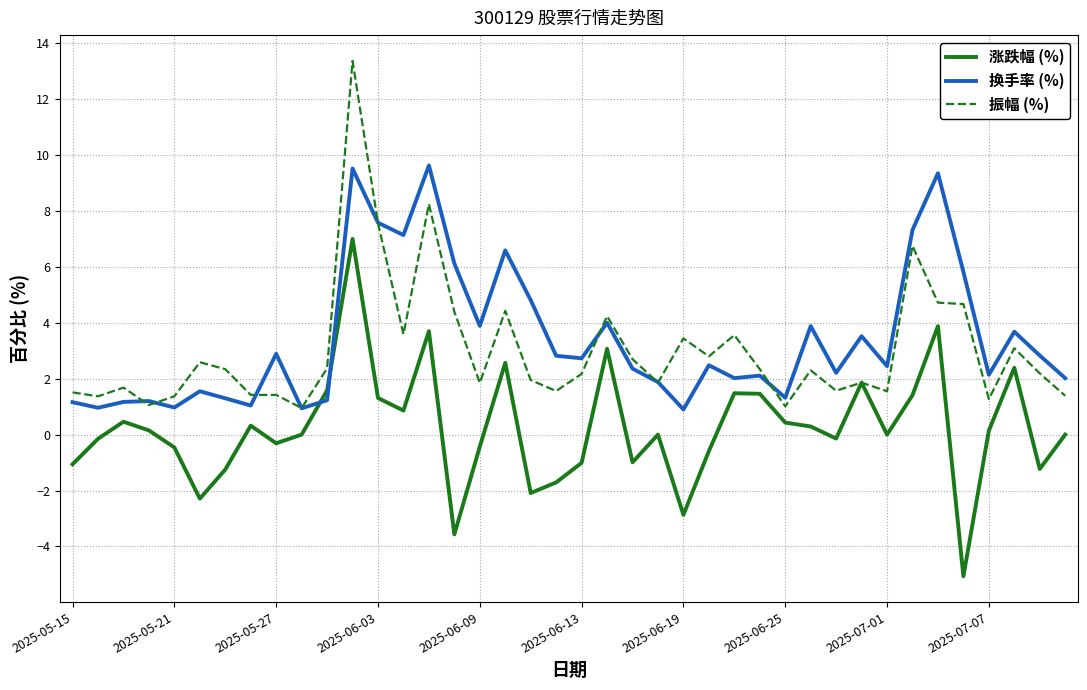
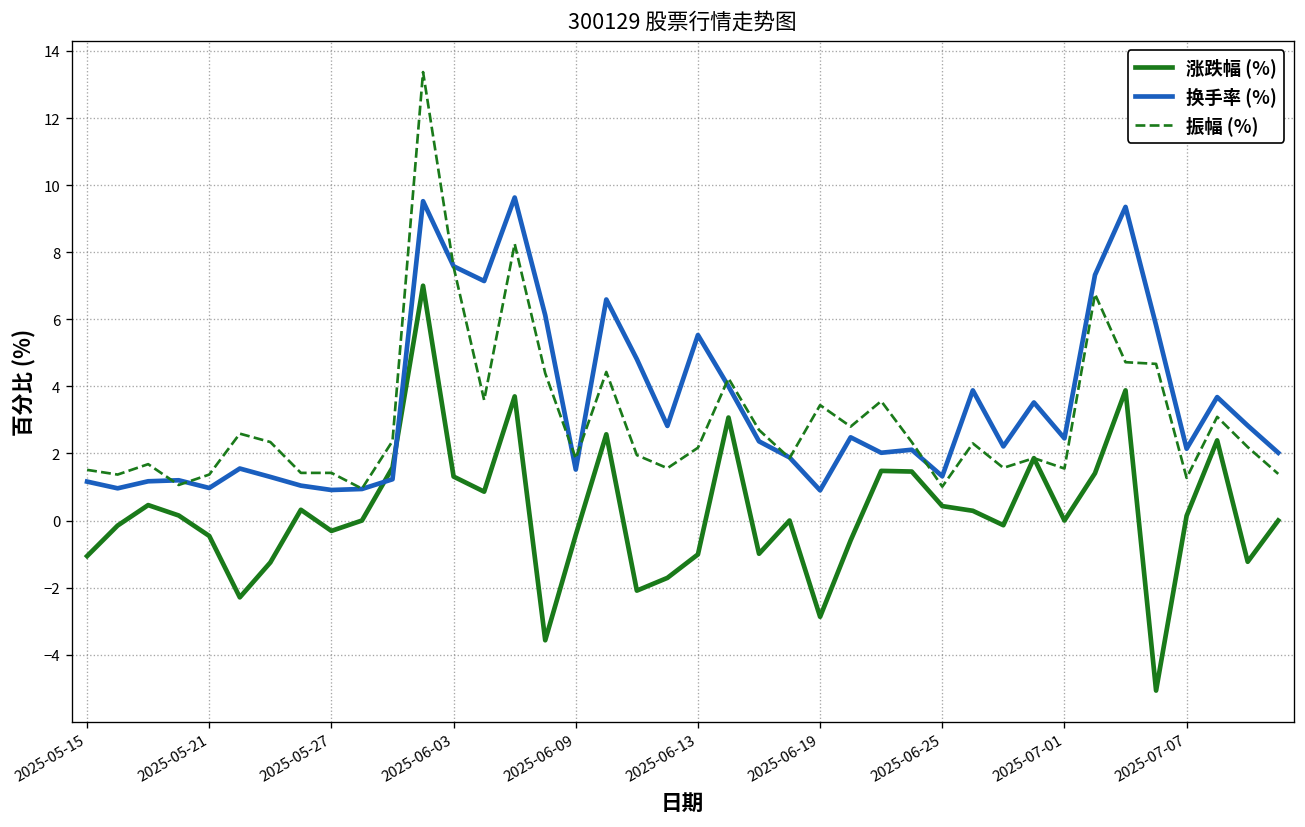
换手率 (%), 2025-05-27: 2.9 -> 0.9
换手率 (%), 2025-06-09: 3.9 -> 1.5
换手率 (%), 2025-06-13: 2.7 -> 5.5
